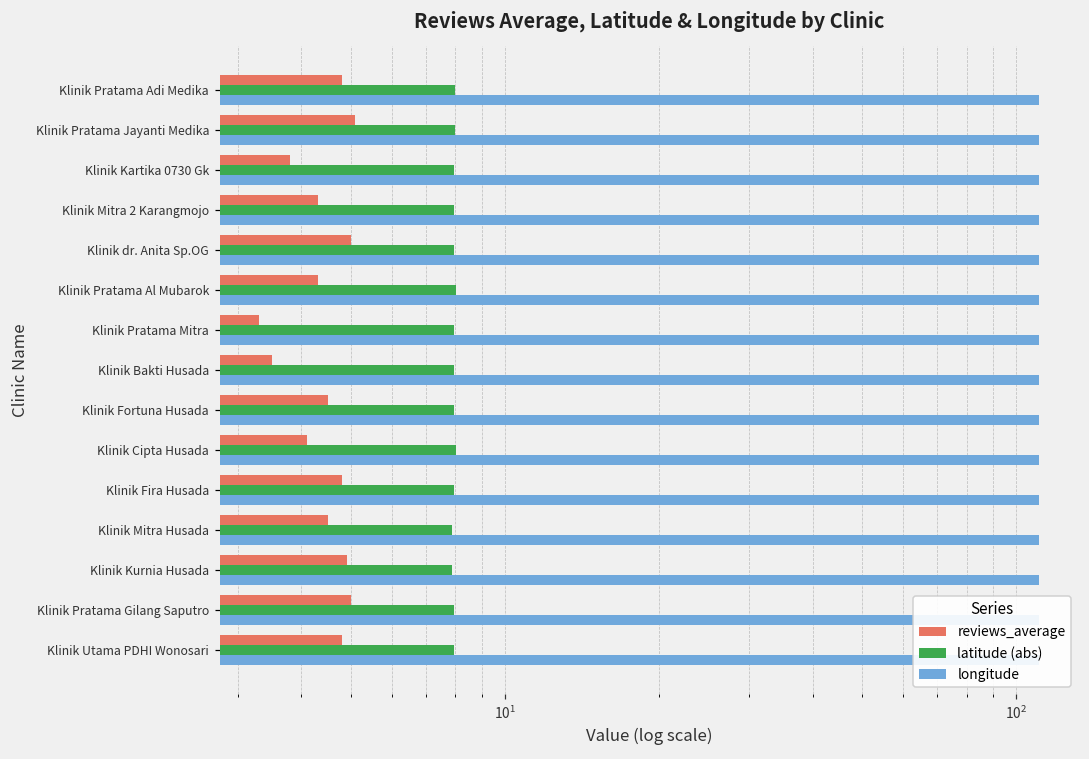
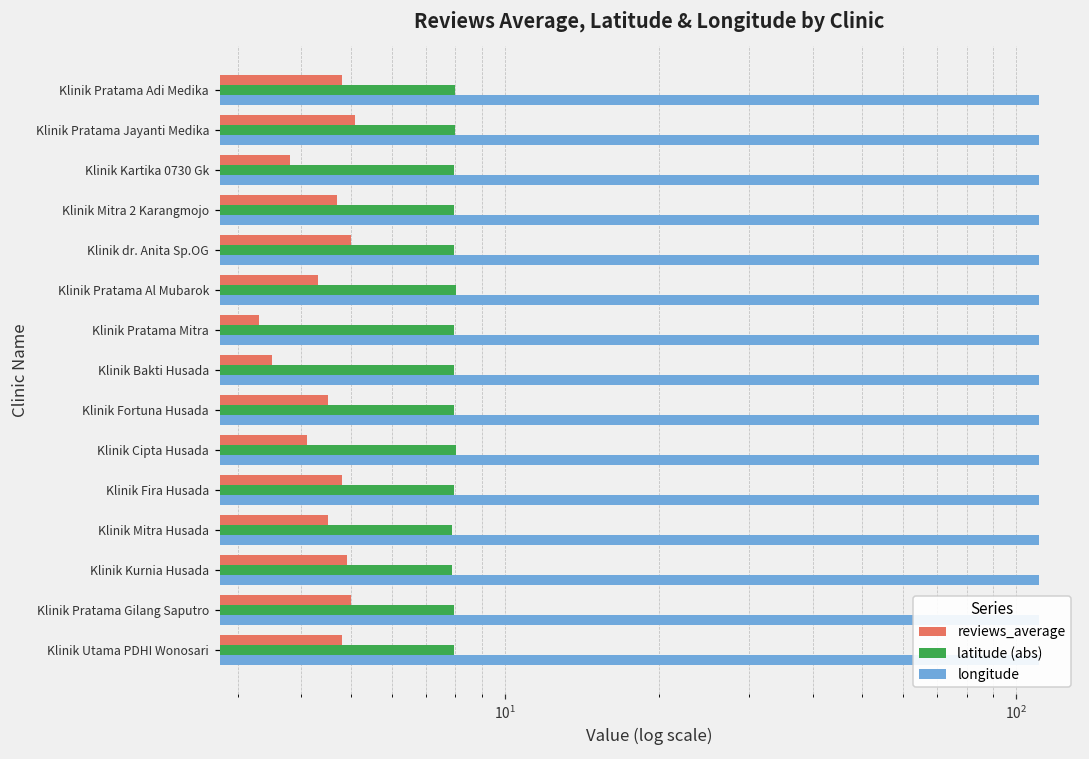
reviews_average, Klinik Mitra 2 Karangmojo: 4.3 -> 4.7
